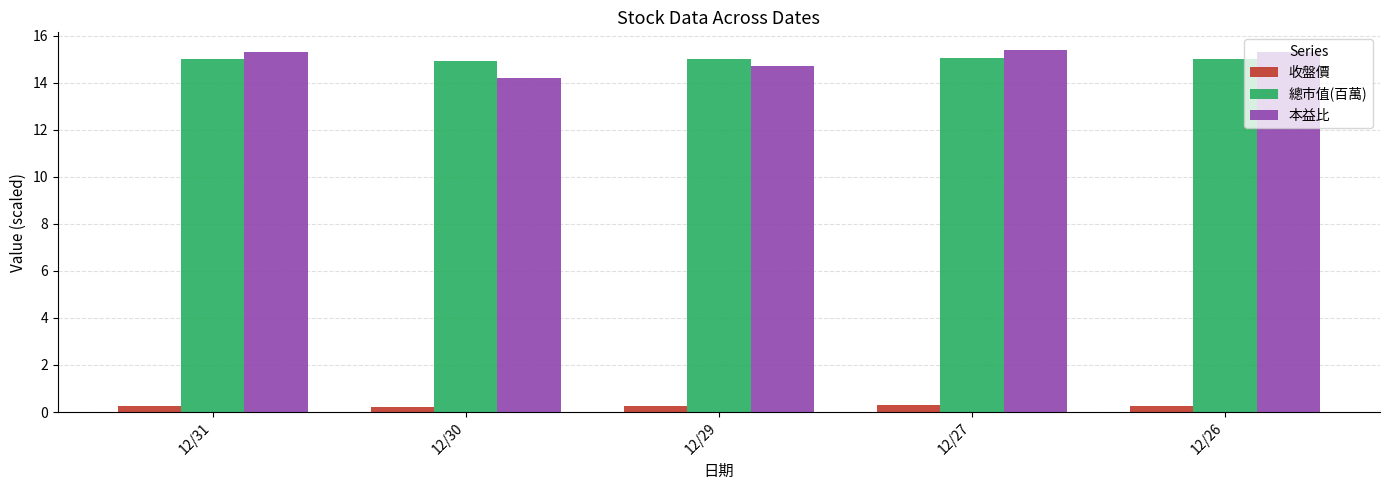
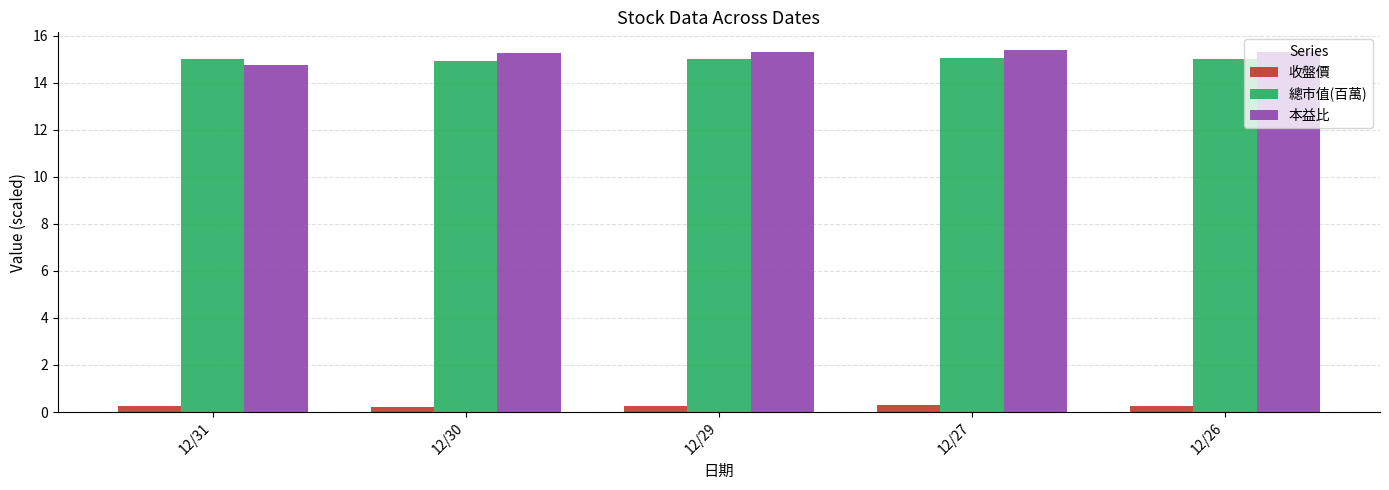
本益比, 12/31: 15.3 -> 14.8
本益比, 12/30: 14.2 -> 15.3
本益比, 12/29: 14.7 -> 15.3
